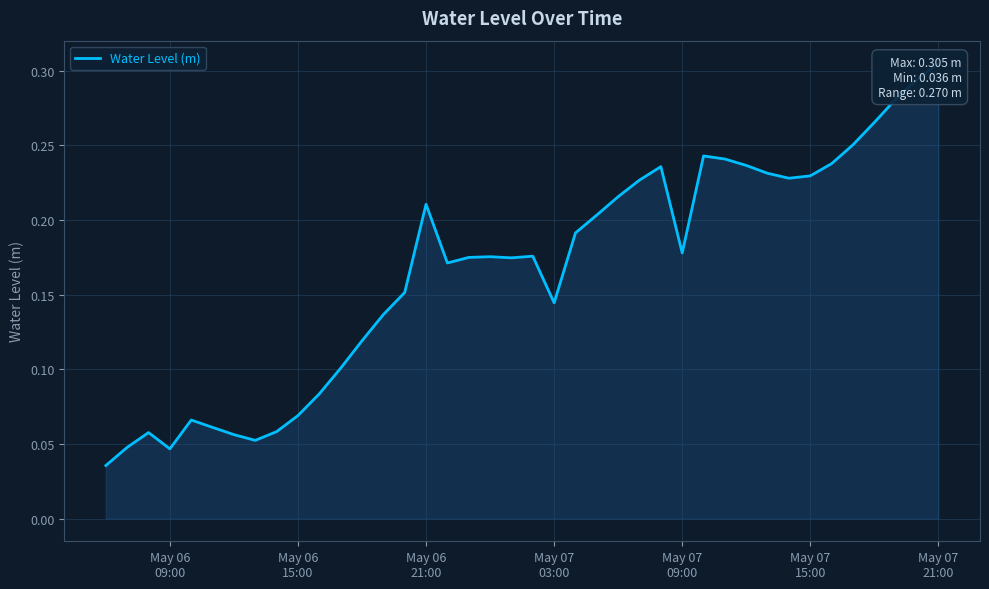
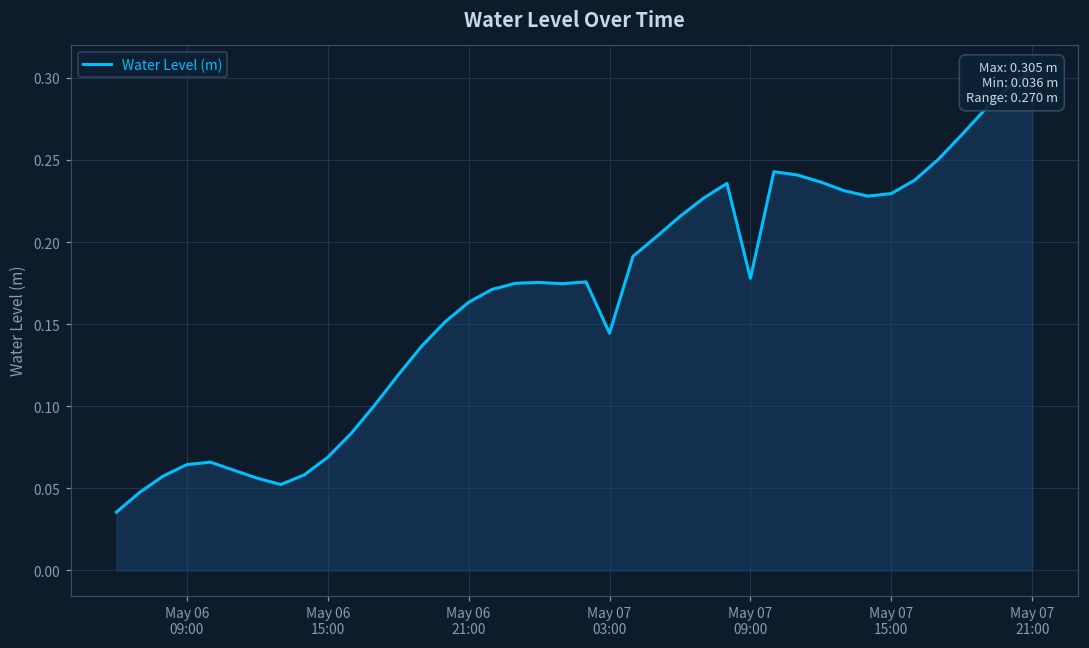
May 06 09:00: 0.047 -> 0.064
May 06 21:00: 0.210 -> 0.163
